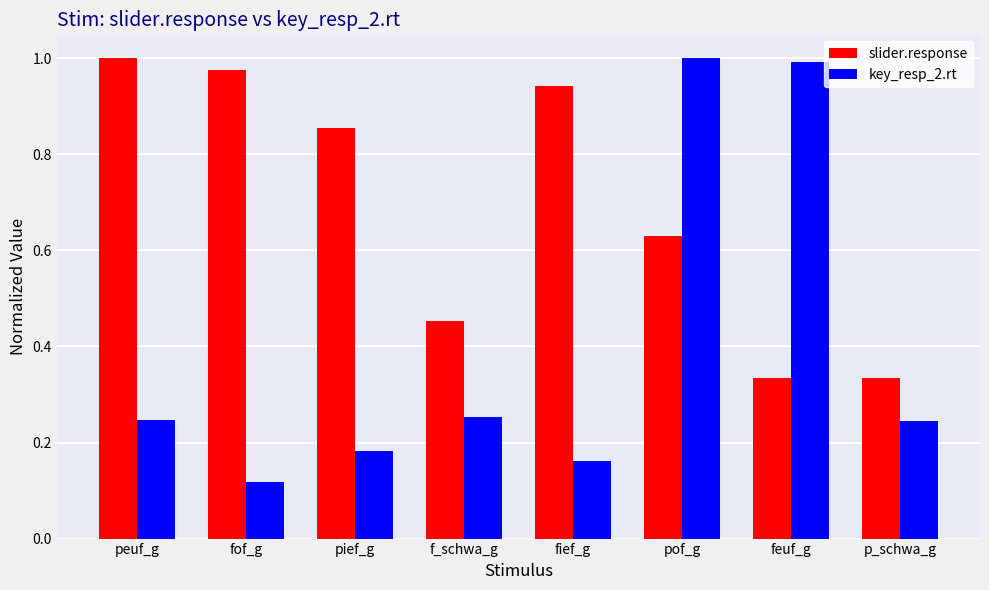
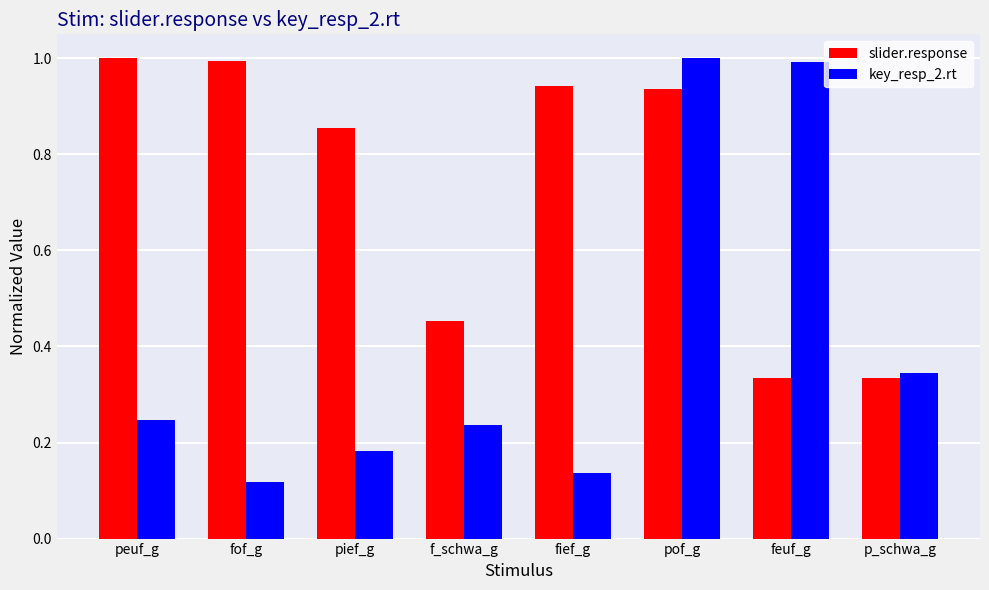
slider.response, fof_g: 0.97 -> 0.99
key_resp_2.rt, f_schwa_g: 0.25 -> 0.24
key_resp_2.rt, fief_g: 0.16 -> 0.14
slider.response, pof_g: 0.63 -> 0.94
key_resp_2.rt, p_schwa_g: 0.25 -> 0.35
